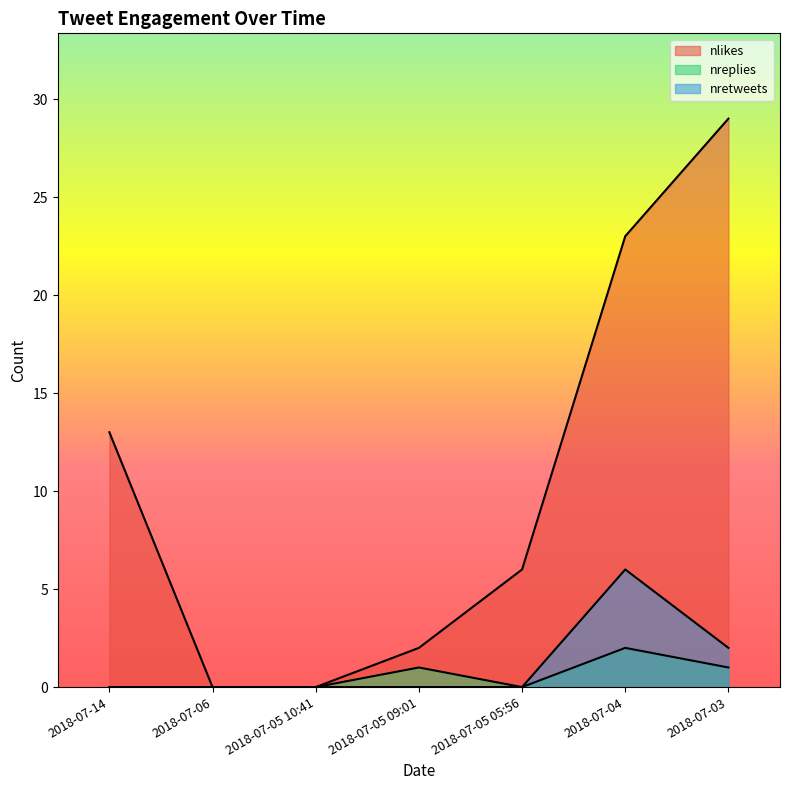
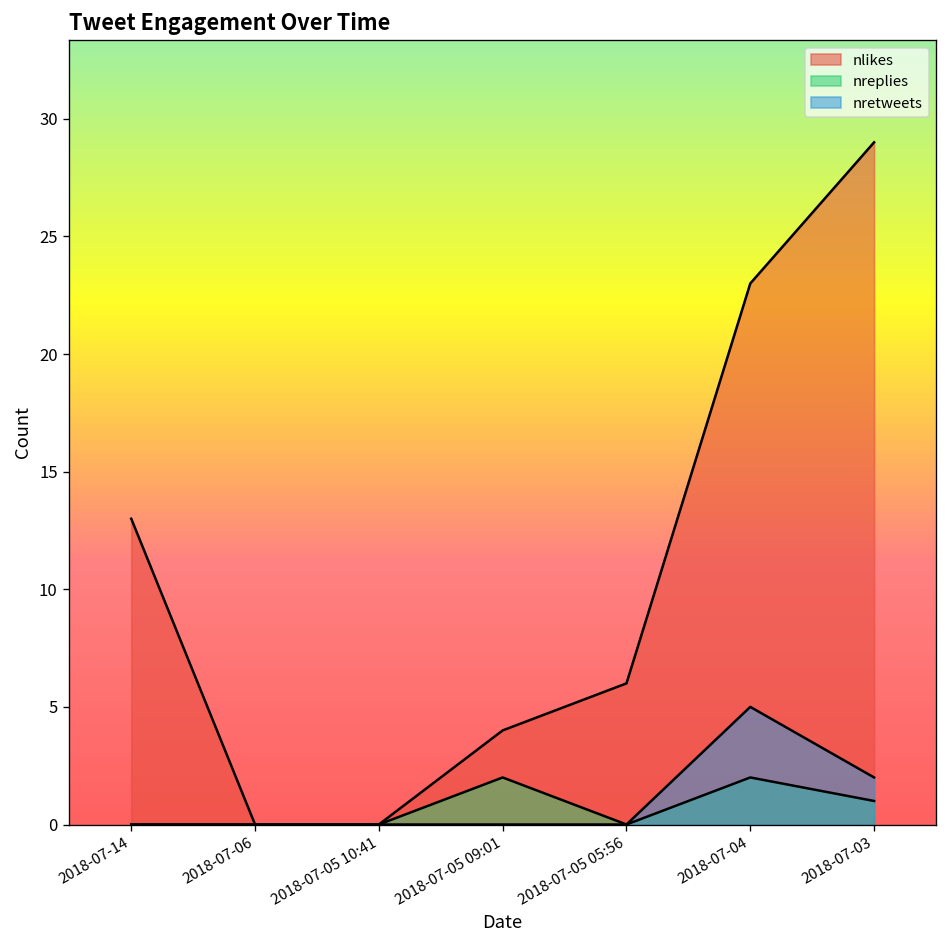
nlikes, 2018-07-05 09:01: 2 -> 4
nreplies, 2018-07-05 09:01: 1 -> 2
nretweets, 2018-07-04: 6 -> 5
